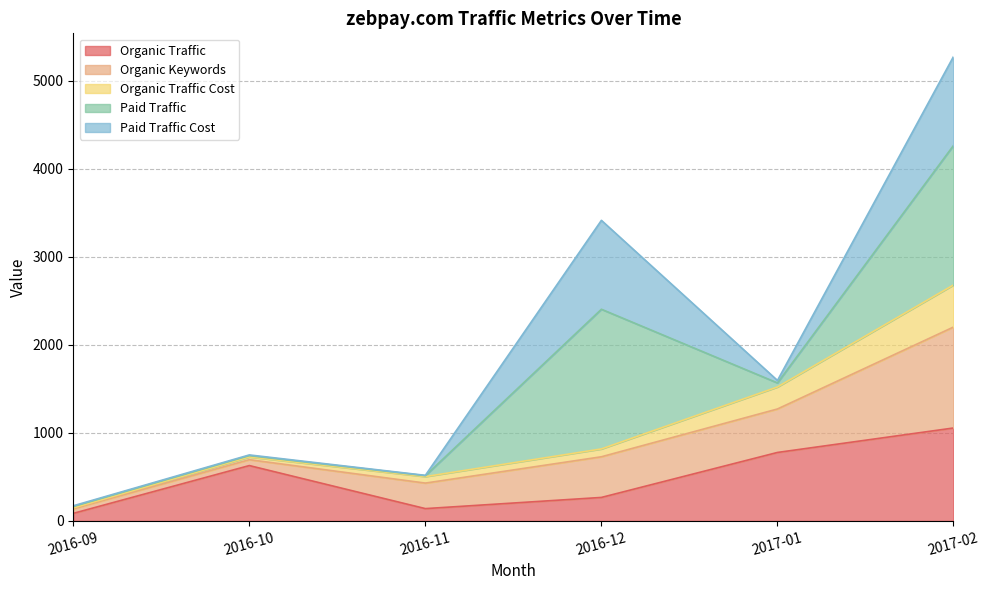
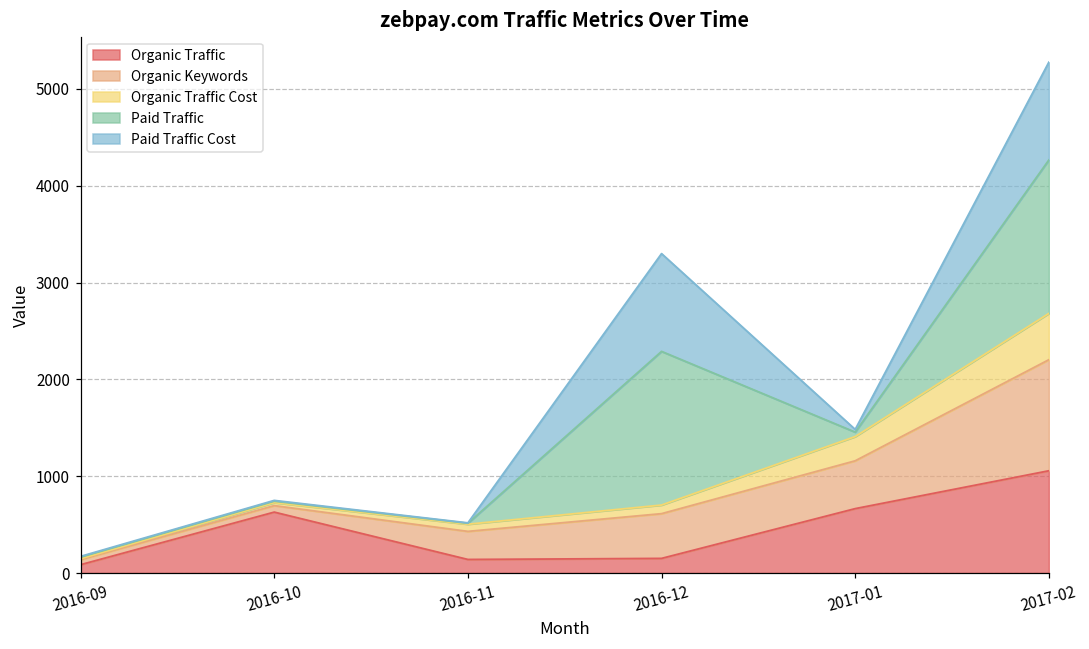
Organic Traffic, 2016-12: 300 -> 200
Organic Traffic, 2017-01: 800 -> 700
